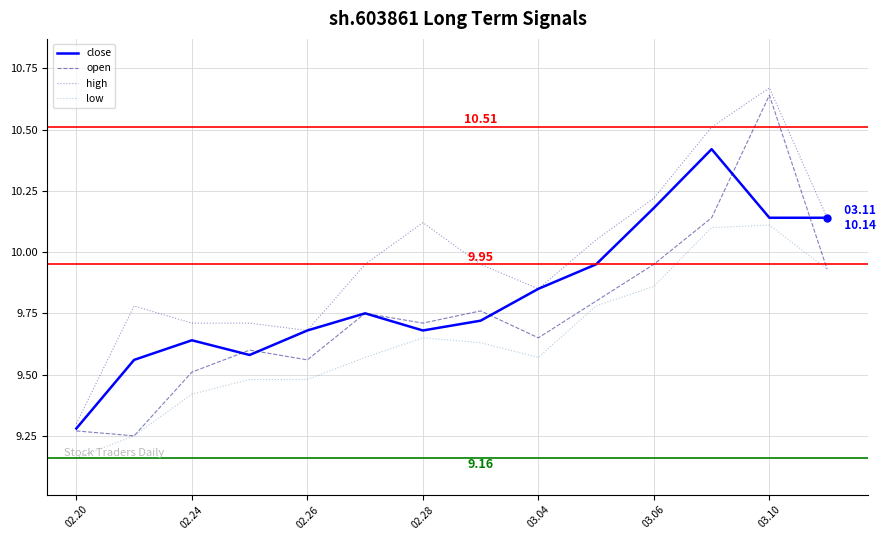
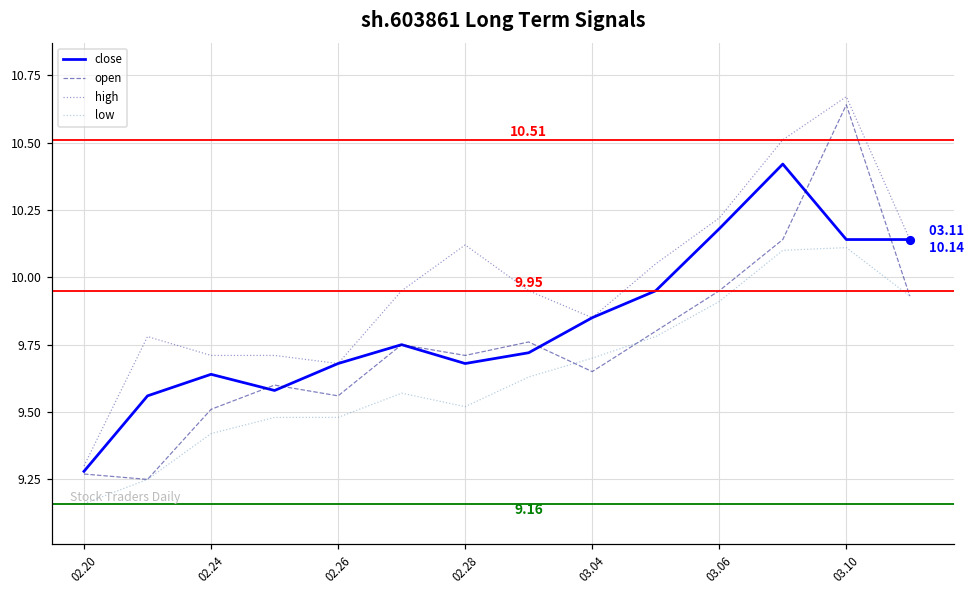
low, 02.28: 9.65 -> 9.52
low, 03.04: 9.57 -> 9.70
low, 03.06: 9.86 -> 9.91
